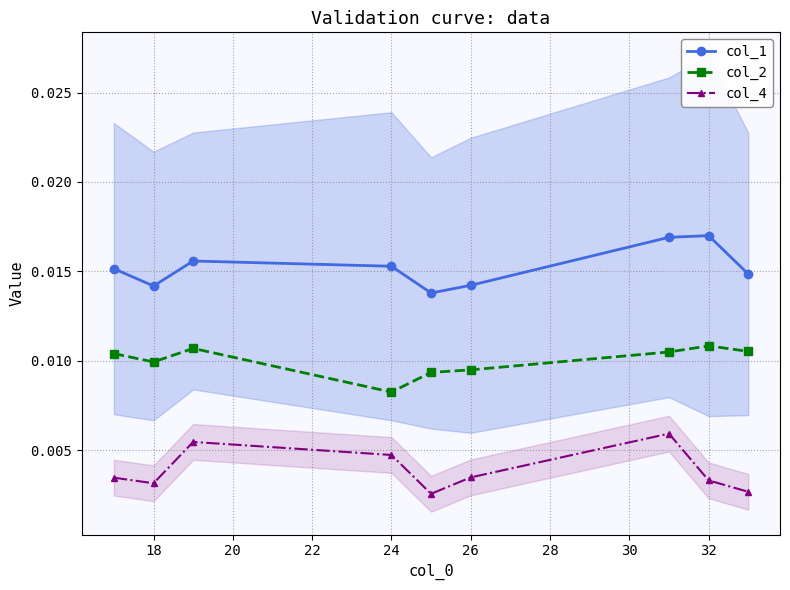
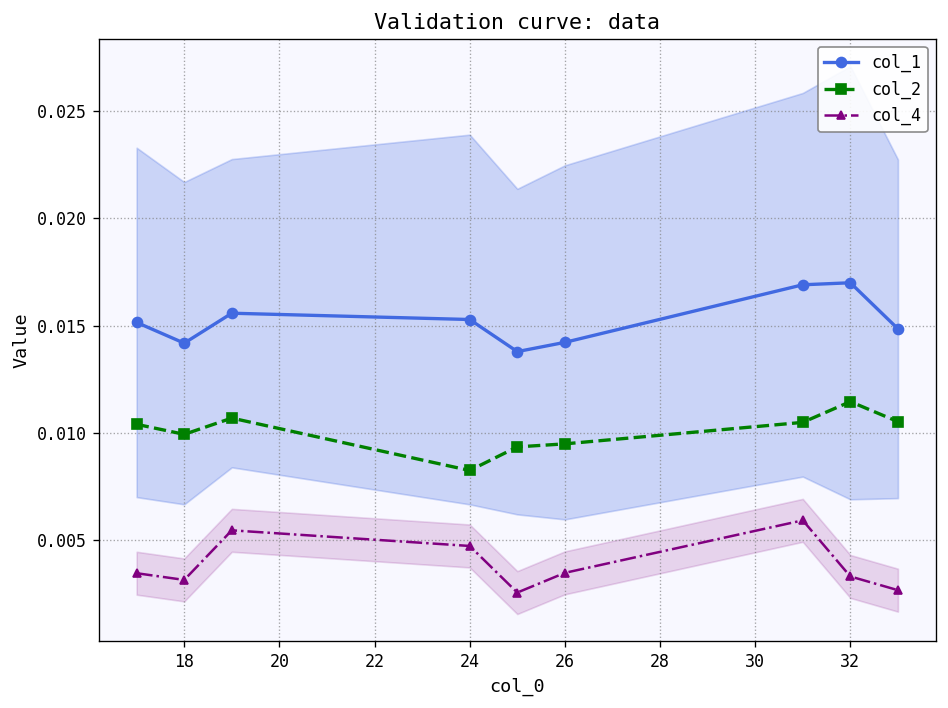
col_2, 32: 0.0108 -> 0.0115
